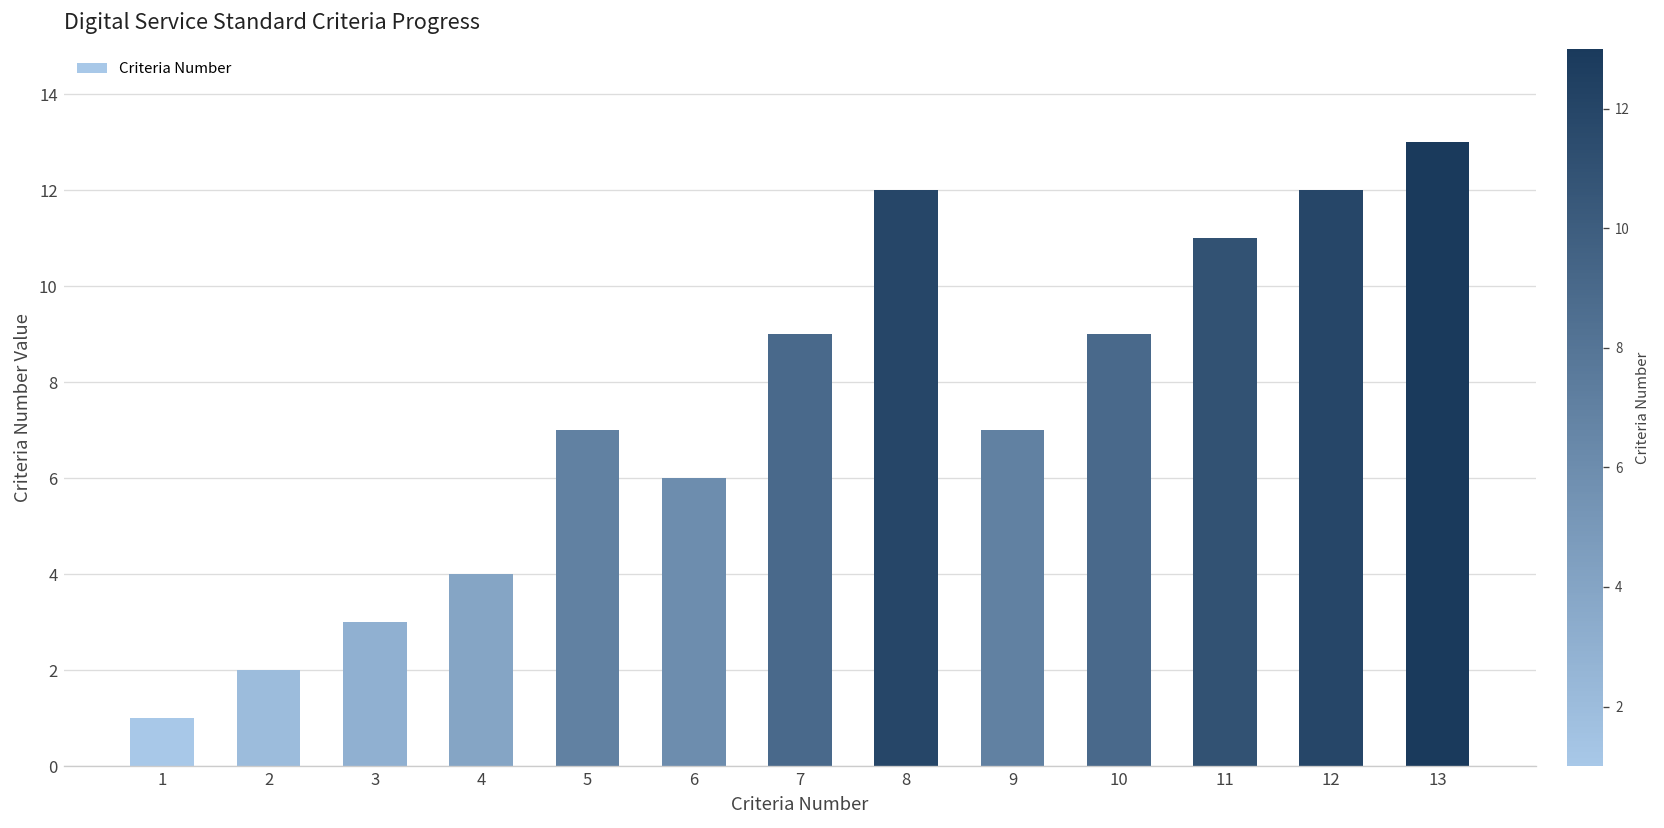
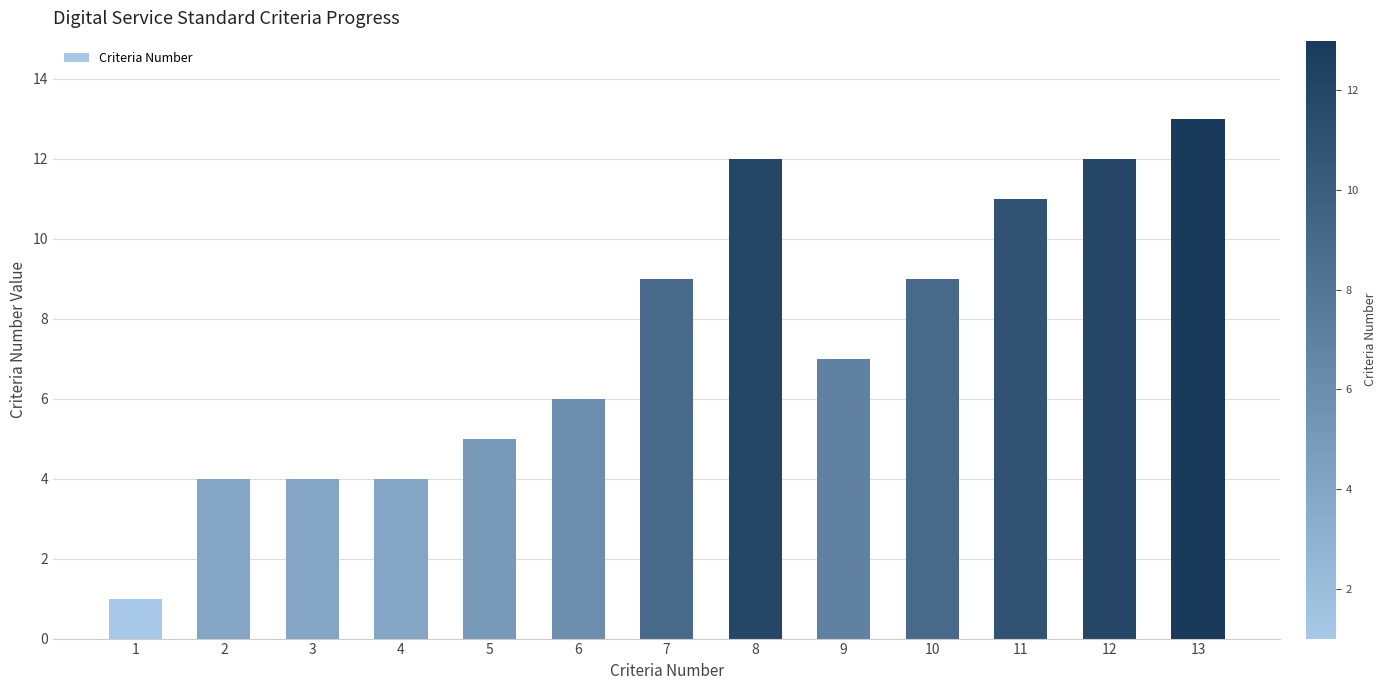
2: 2 -> 4
3: 3 -> 4
5: 7 -> 5
